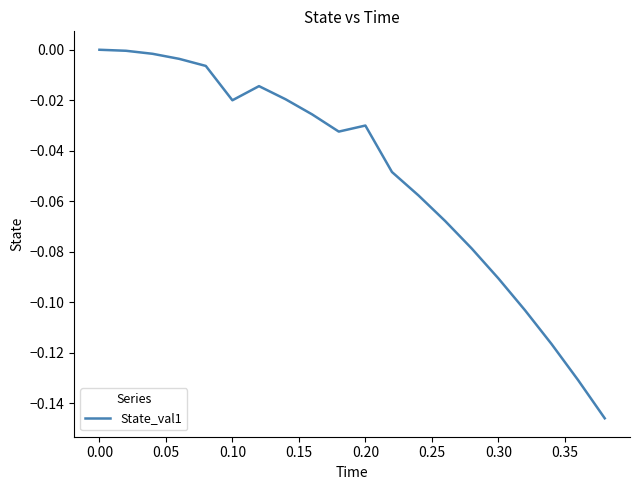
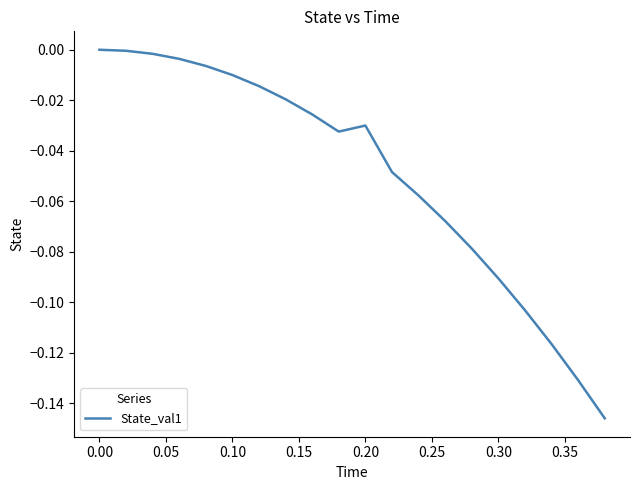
0.10: -0.02 -> -0.01
